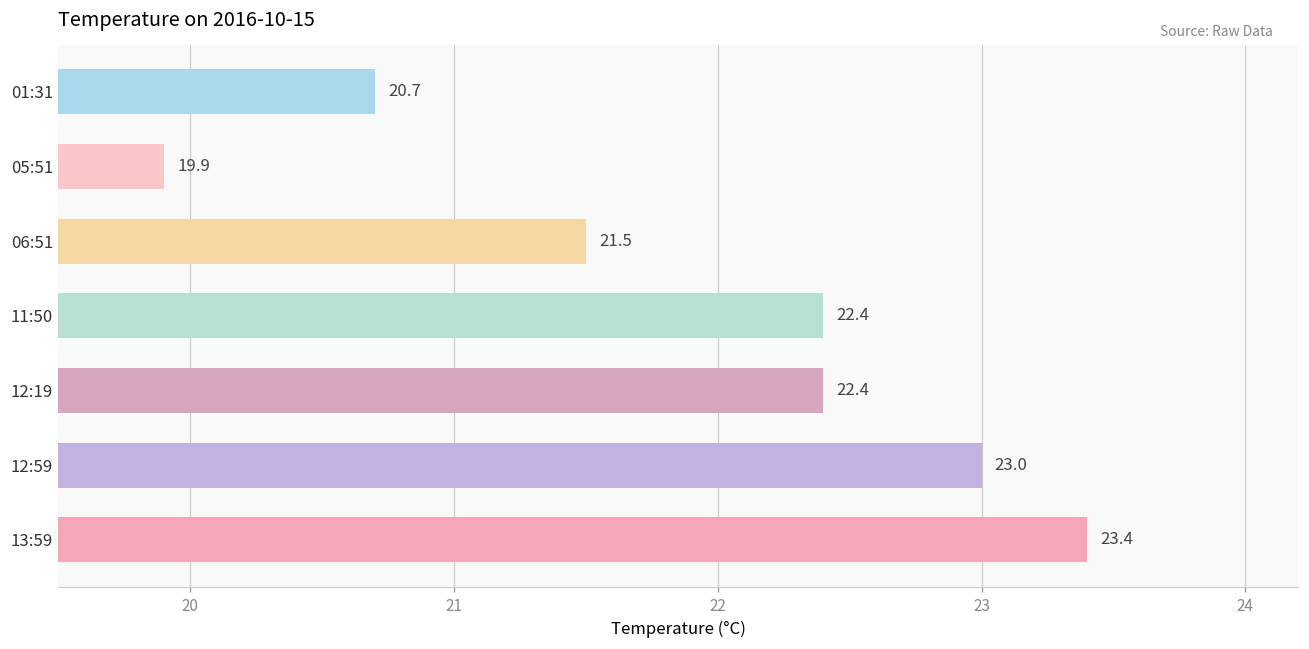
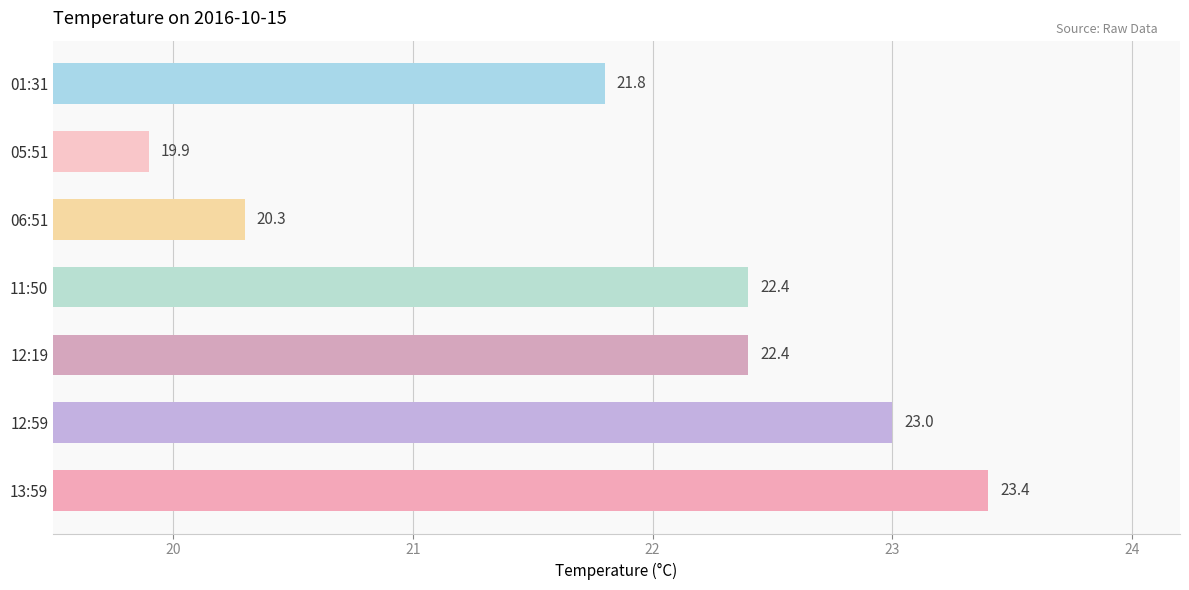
01:31: 20.7 -> 21.8
06:51: 21.5 -> 20.3
